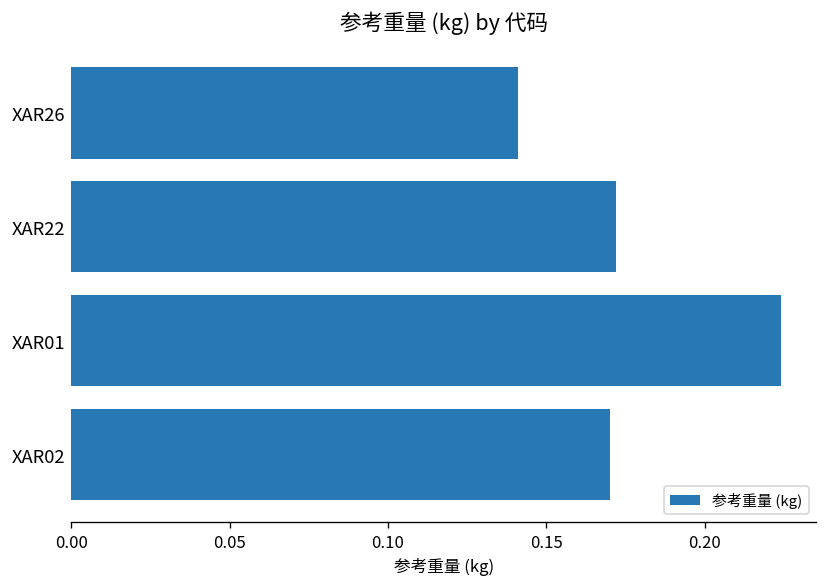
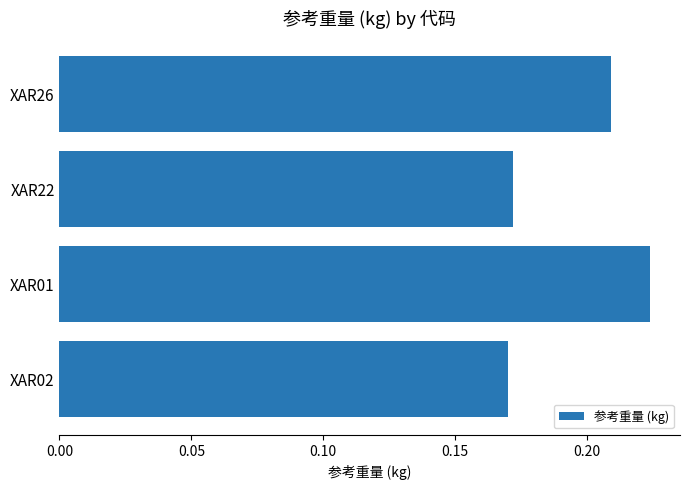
XAR26: 0.141 -> 0.209
